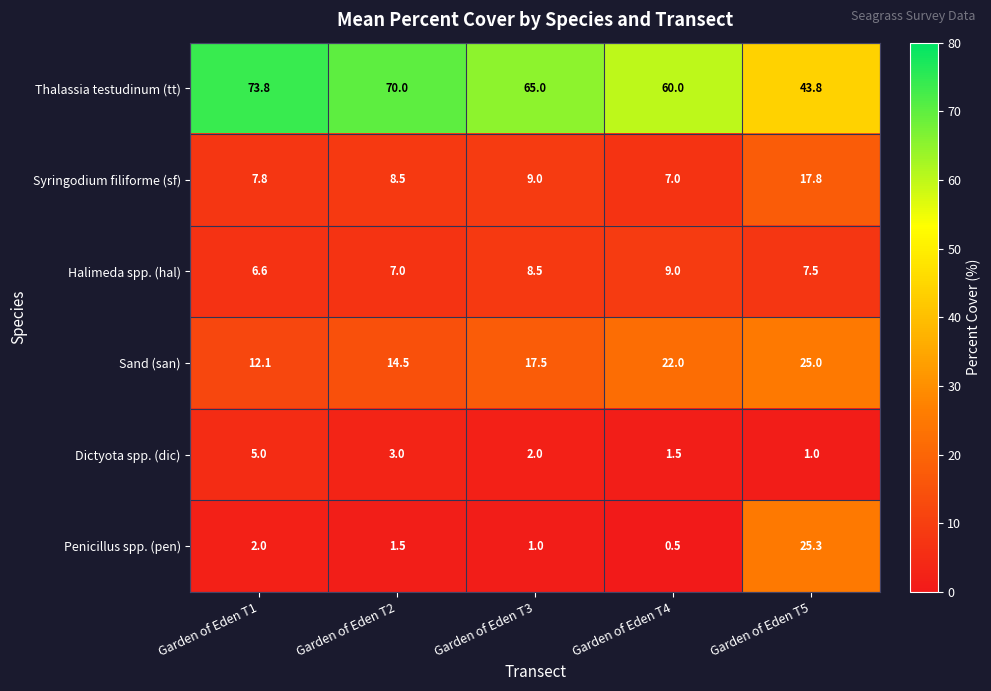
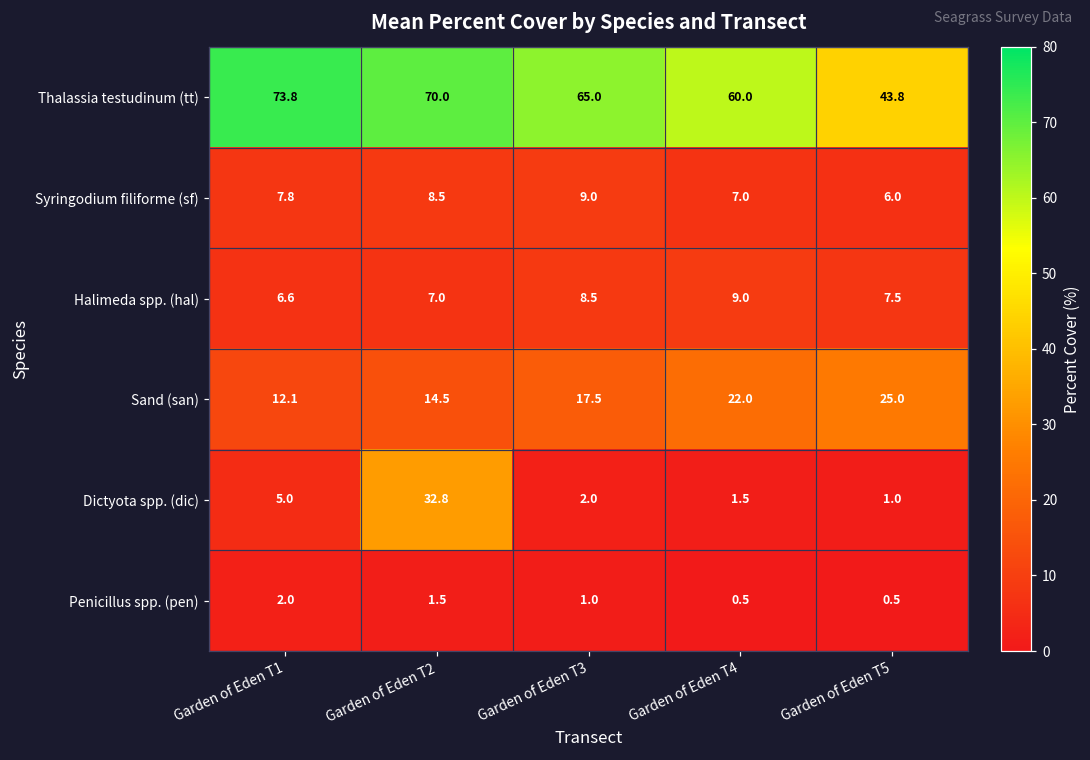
Syringodium filiforme (sf), Garden of Eden T5: 17.8 -> 6.0
Dictyota spp. (dic), Garden of Eden T2: 3.0 -> 32.8
Penicillus spp. (pen), Garden of Eden T5: 25.3 -> 0.5
